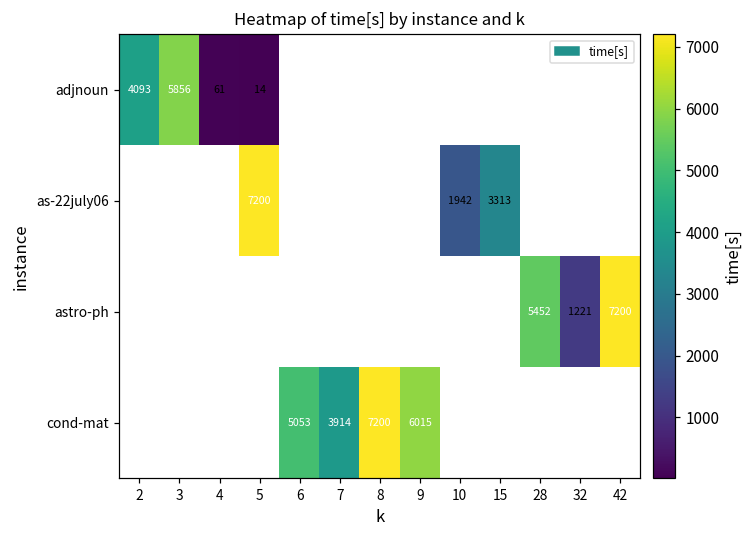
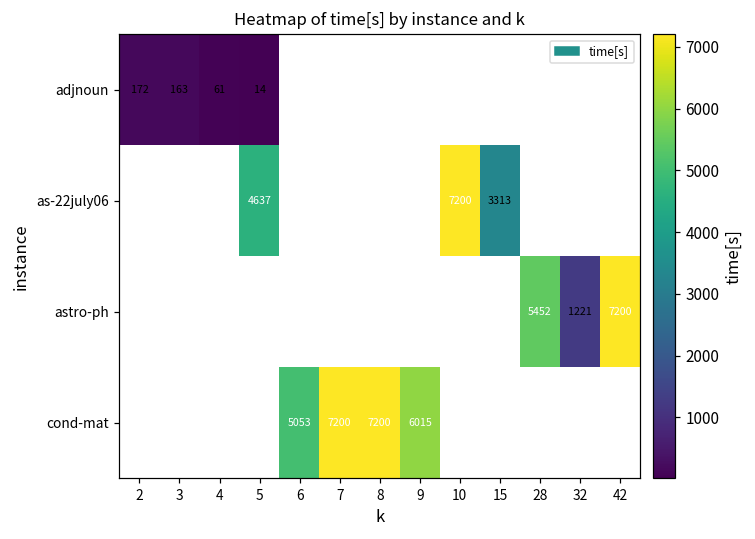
adjnoun, 2: 4093 -> 172
adjnoun, 3: 5856 -> 163
as-22july06, 5: 7200 -> 4637
as-22july06, 10: 1942 -> 7200
cond-mat, 7: 3914 -> 7200
